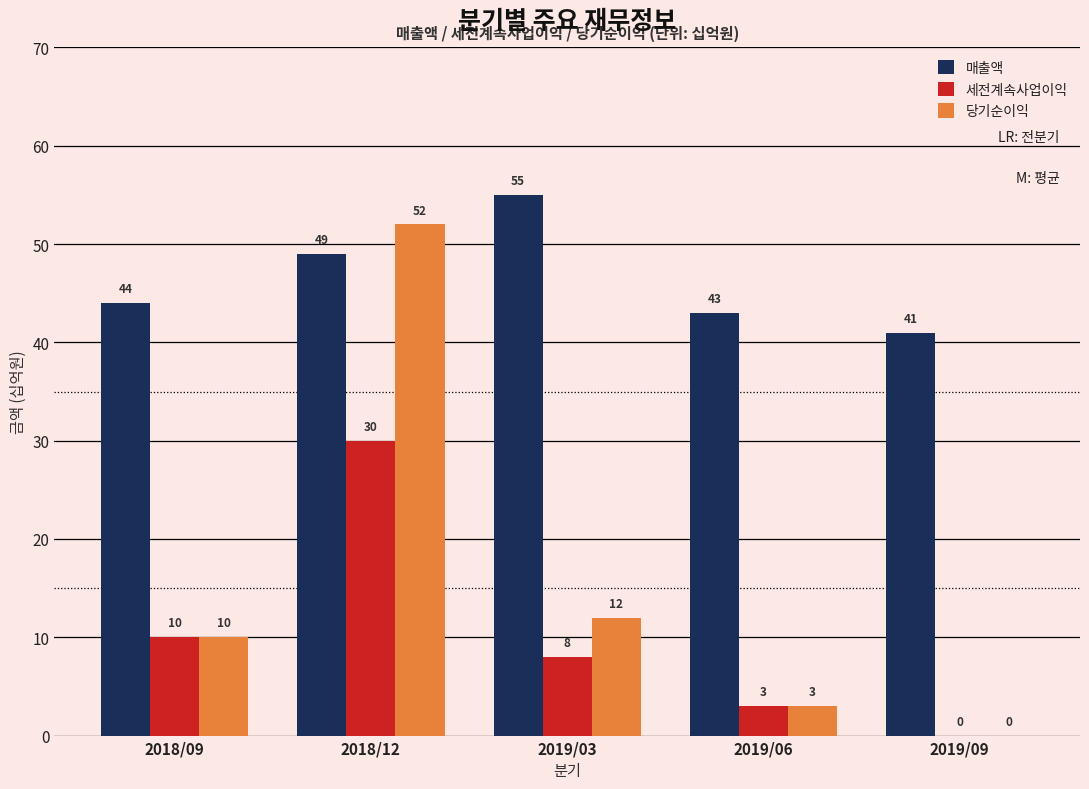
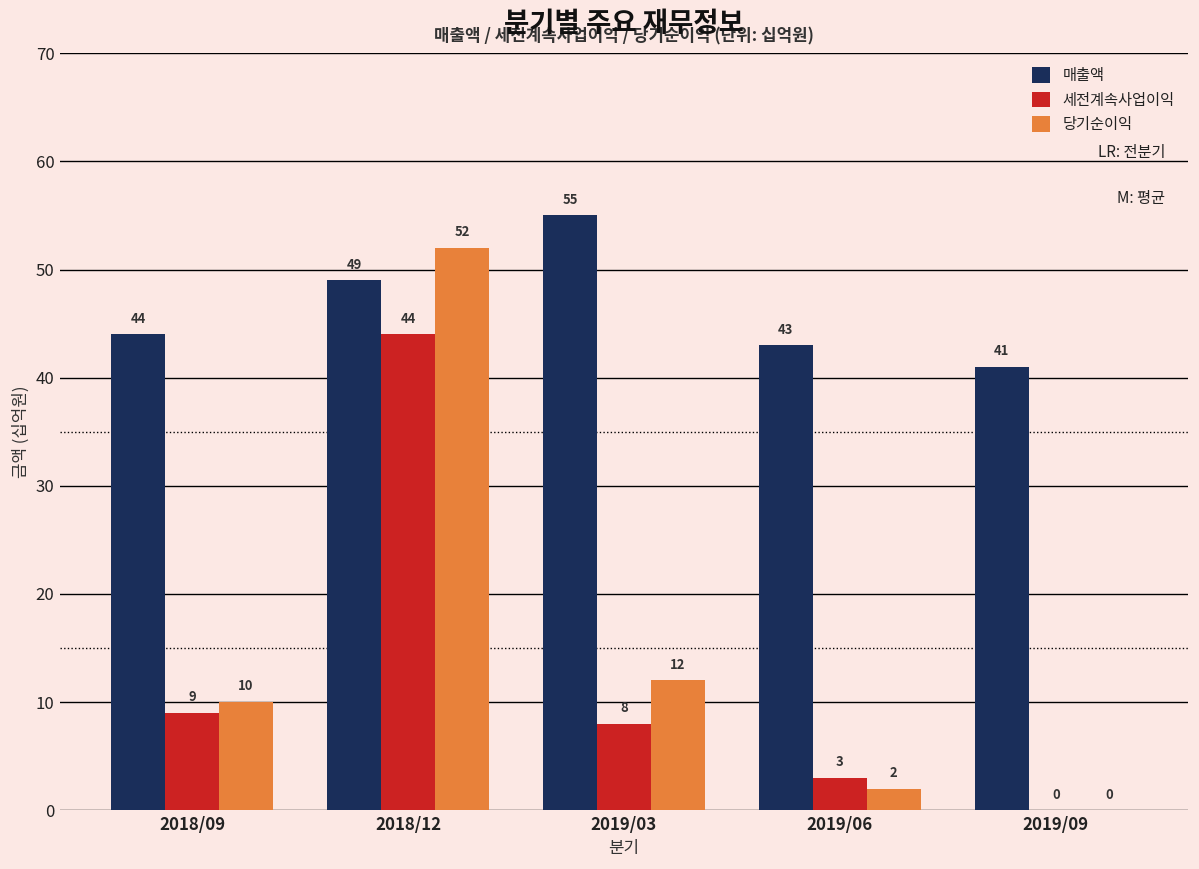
세전계속사업이익, 2018/09: 10 -> 9
세전계속사업이익, 2018/12: 30 -> 44
당기순이익, 2019/06: 3 -> 2
